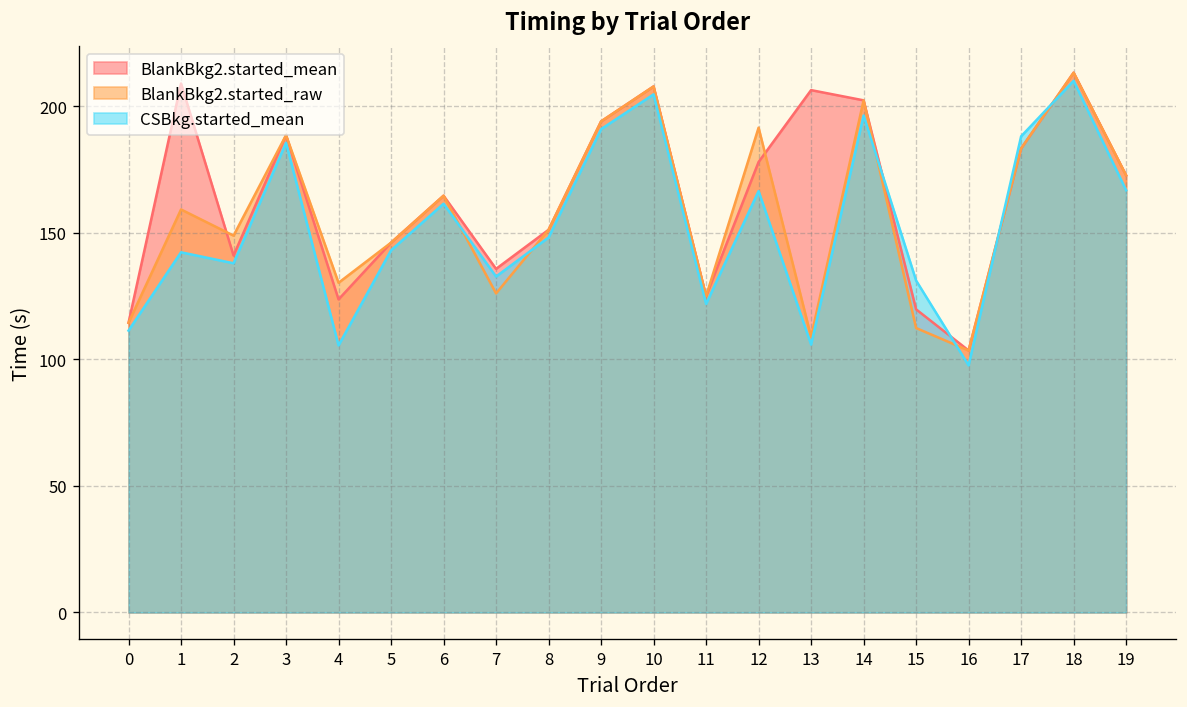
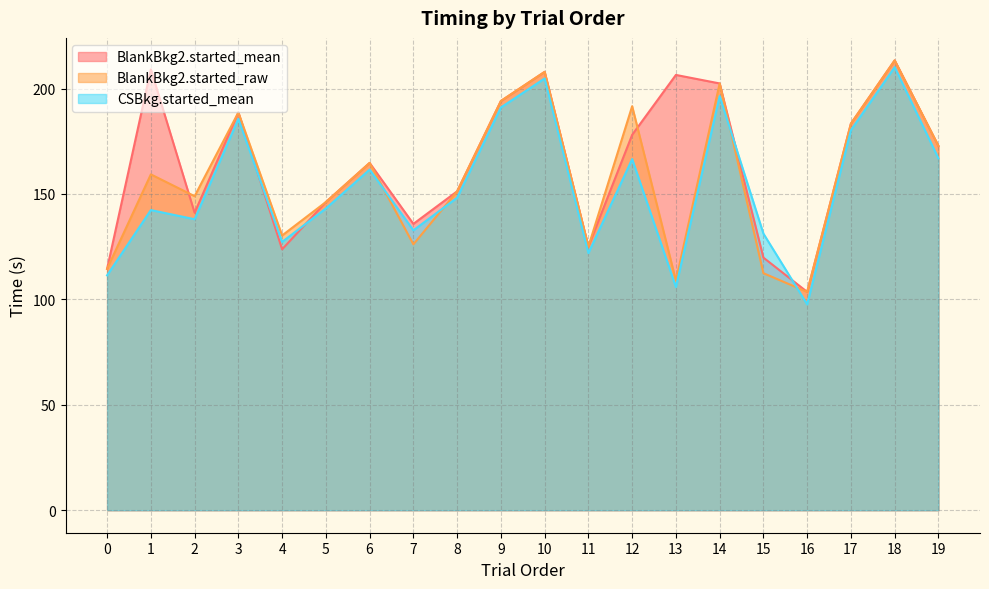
CSBkg.started_mean, 4: 106 -> 127
CSBkg.started_mean, 17: 188 -> 180
